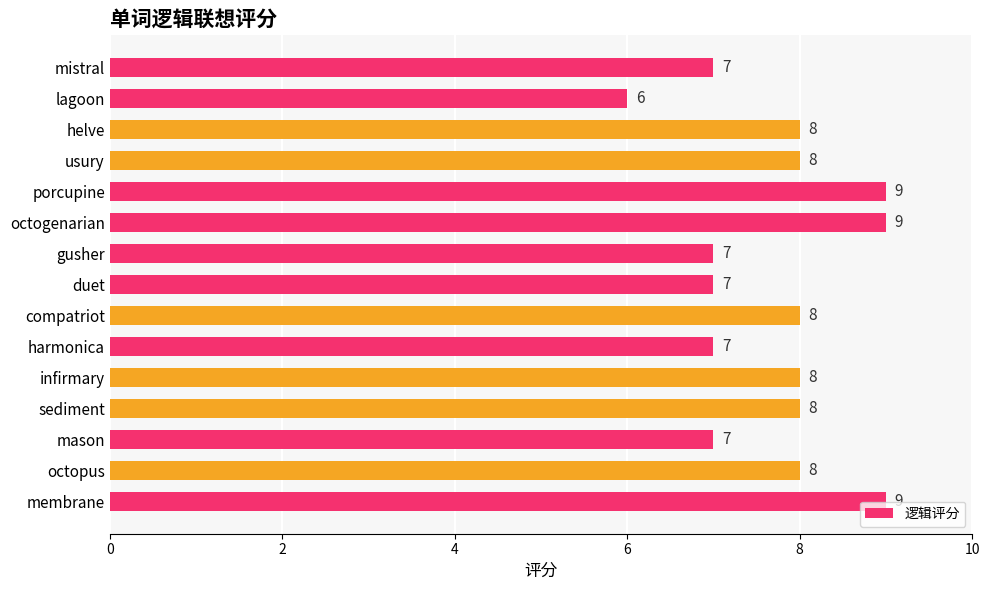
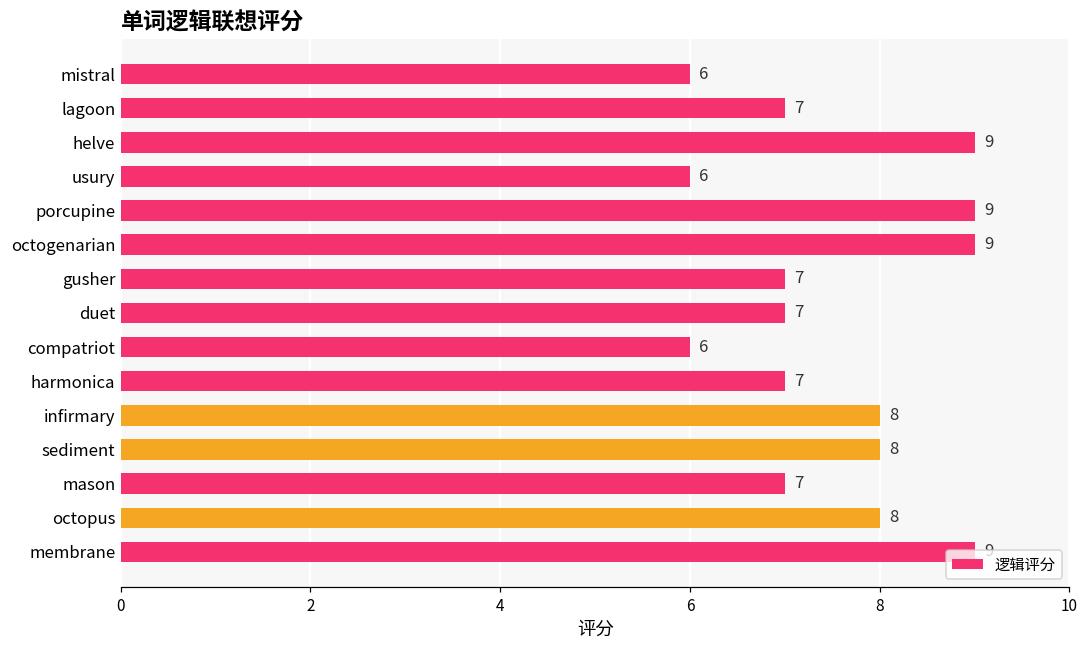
mistral: 7 -> 6
lagoon: 6 -> 7
helve: 8 -> 9
usury: 8 -> 6
compatriot: 8 -> 6
